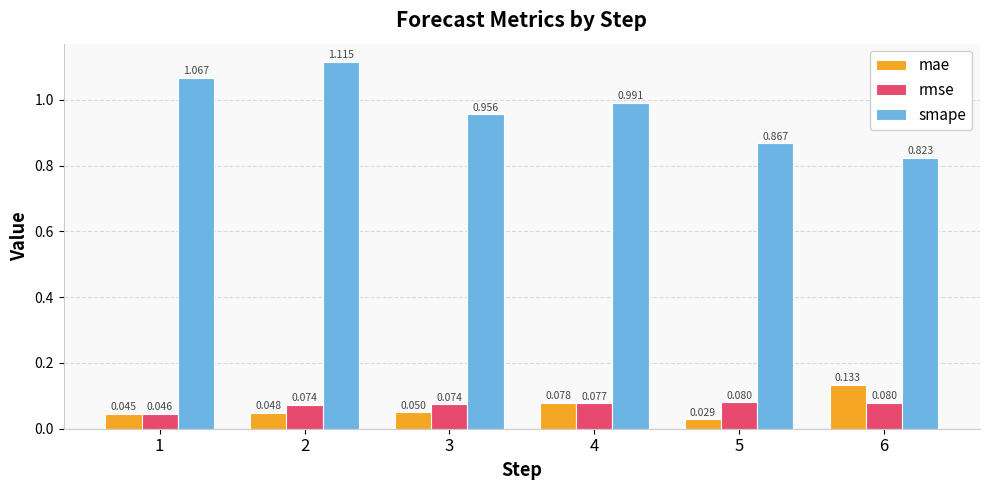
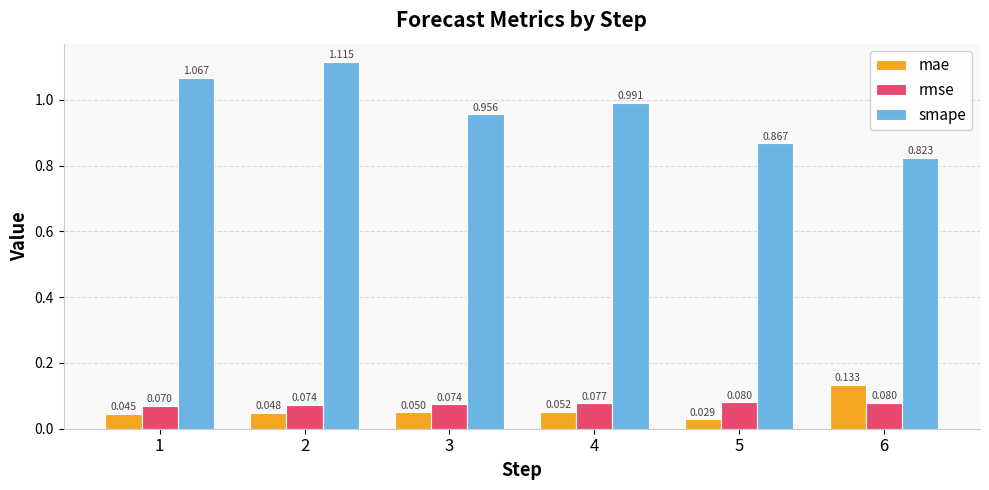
rmse, 1: 0.046 -> 0.070
mae, 4: 0.078 -> 0.052
